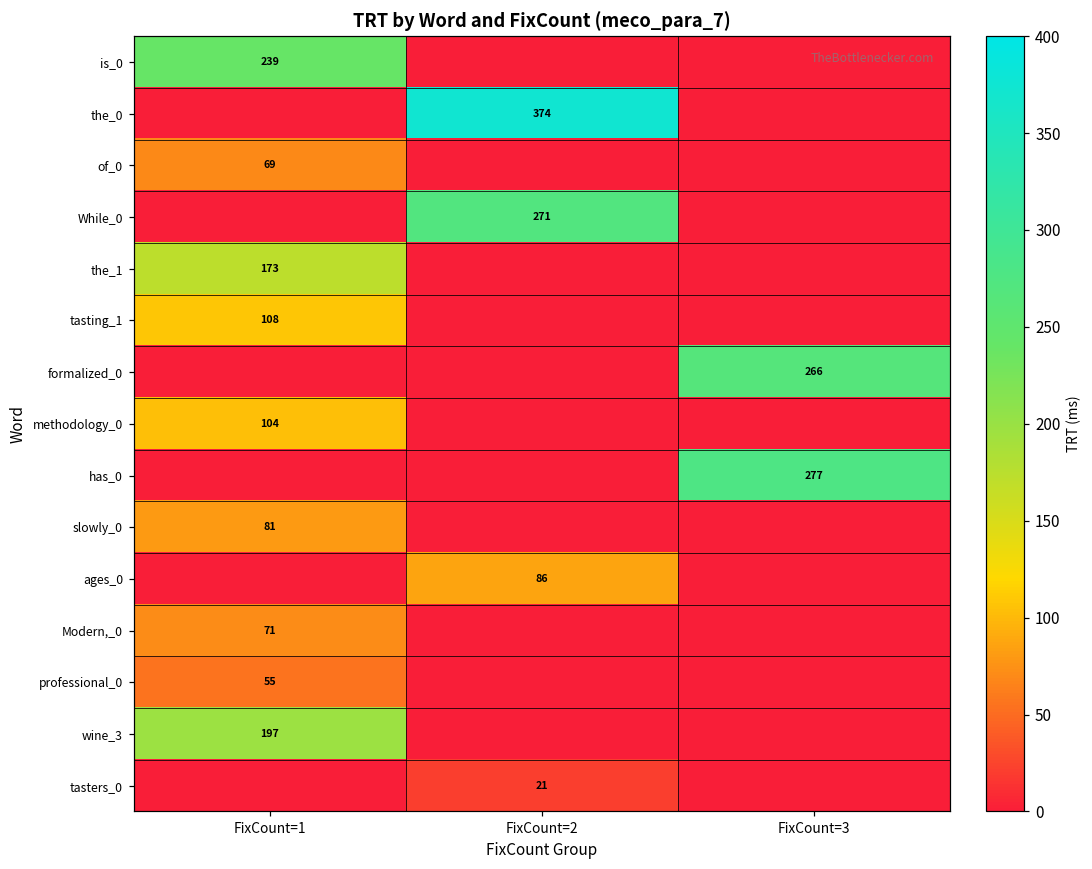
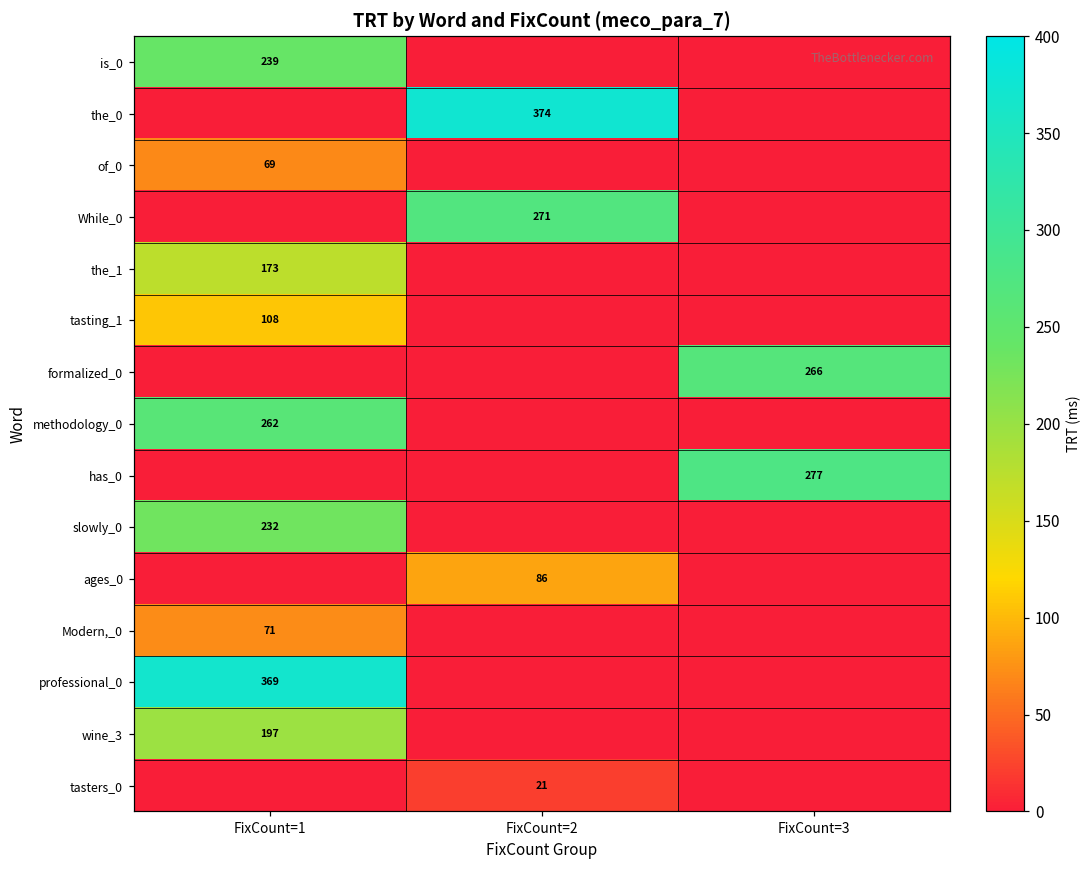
methodology_0, FixCount=1: 104 -> 262
slowly_0, FixCount=1: 81 -> 232
professional_0, FixCount=1: 55 -> 369
